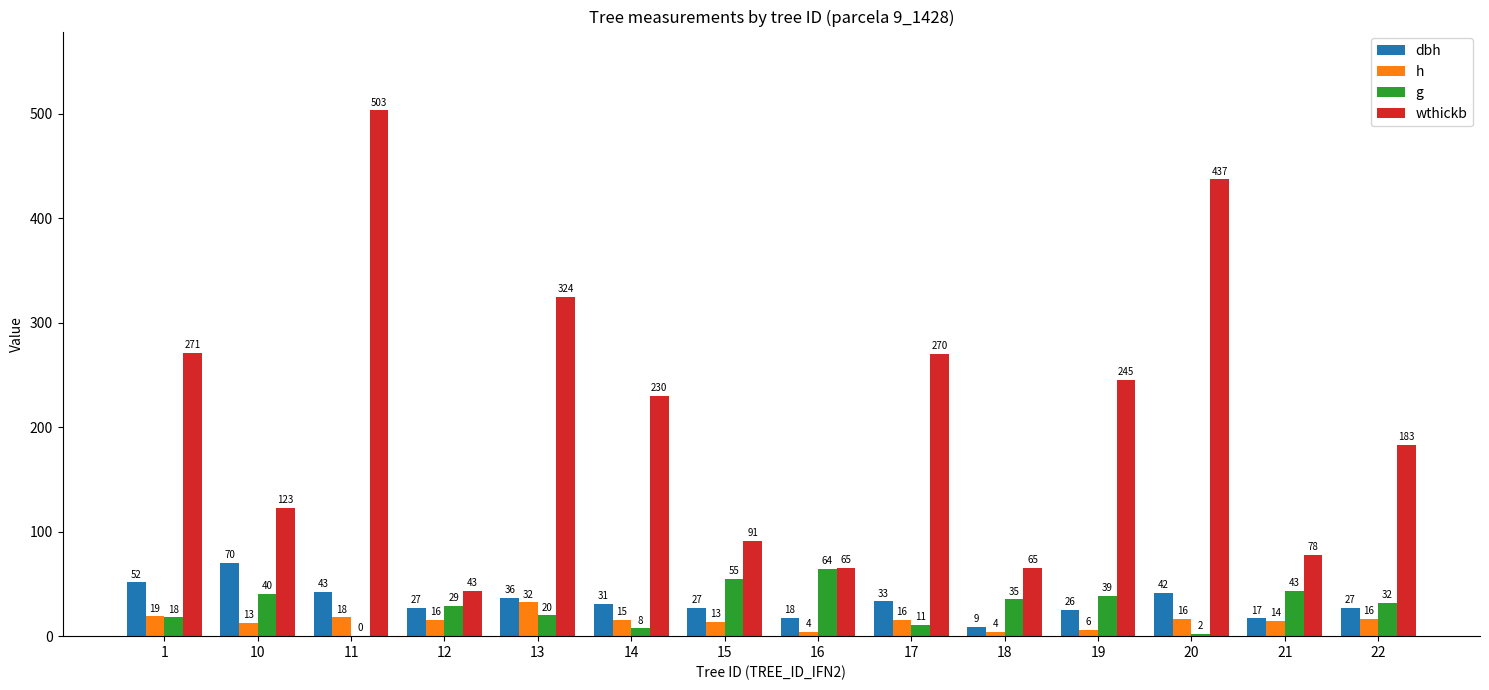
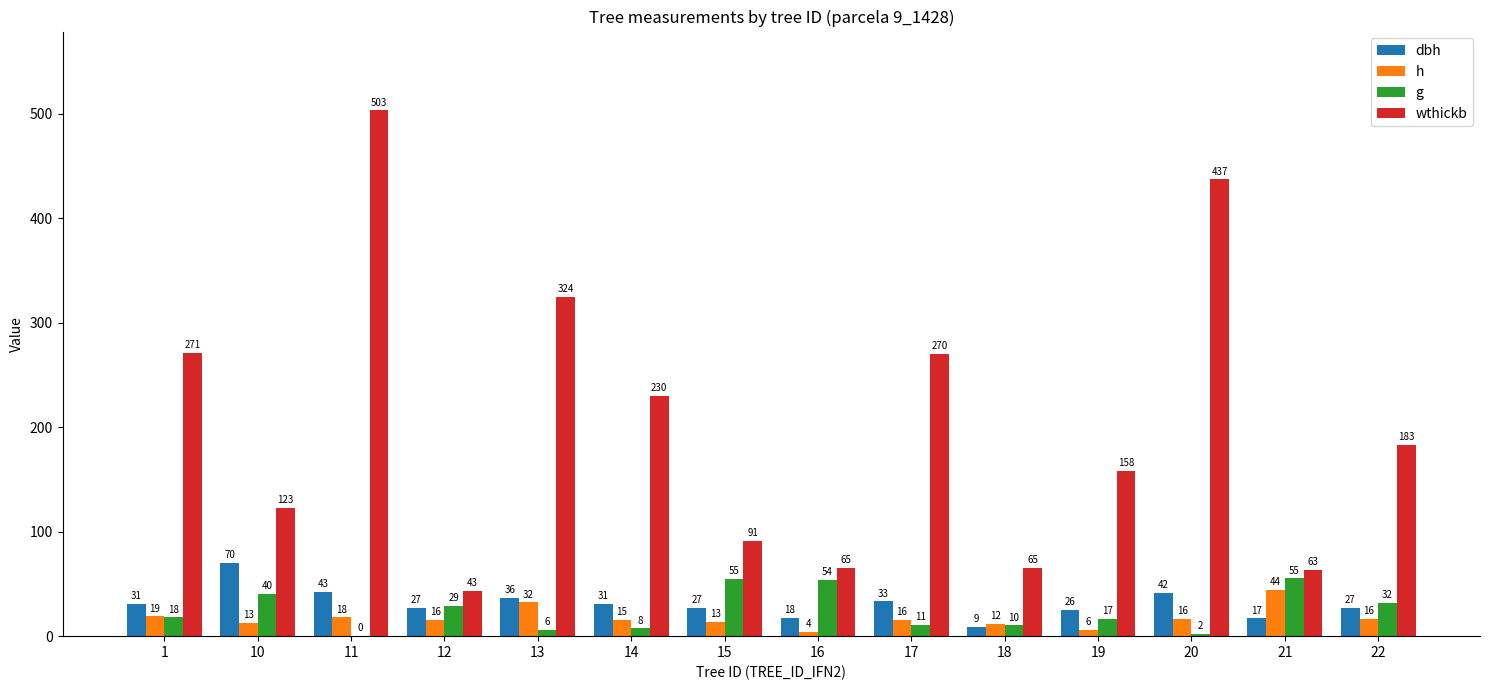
dbh, 1: 52 -> 31
g, 13: 20 -> 6
g, 16: 64 -> 54
h, 18: 4 -> 12
g, 18: 35 -> 10
g, 19: 39 -> 17
wthickb, 19: 245 -> 158
h, 21: 14 -> 44
g, 21: 43 -> 55
wthickb, 21: 78 -> 63
